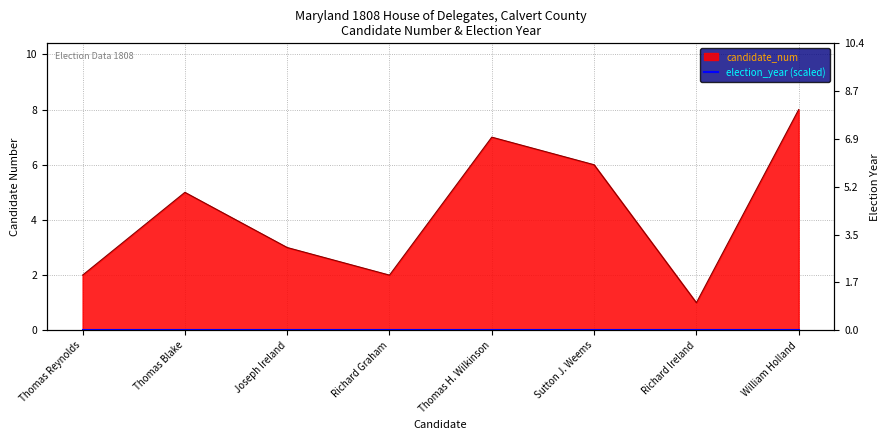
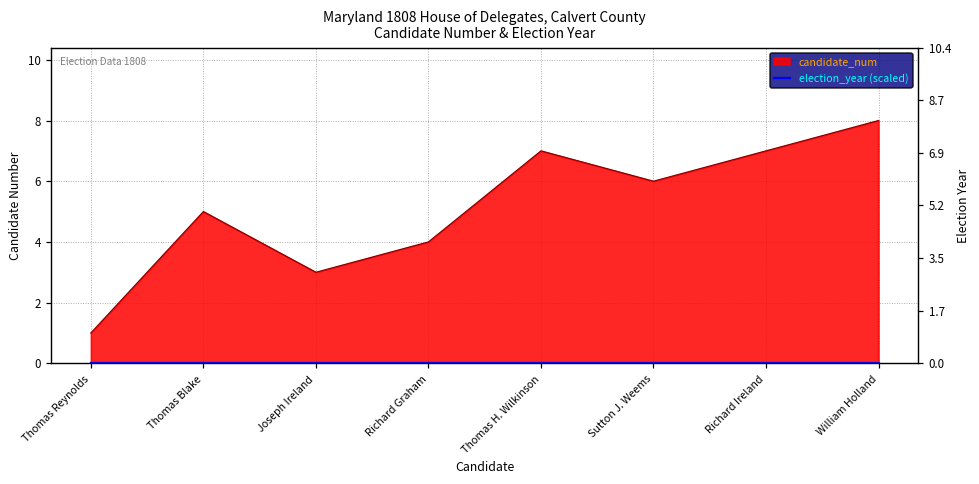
candidate_num, Thomas Reynolds: 2 -> 1
candidate_num, Richard Graham: 2 -> 4
candidate_num, Richard Ireland: 1 -> 7
